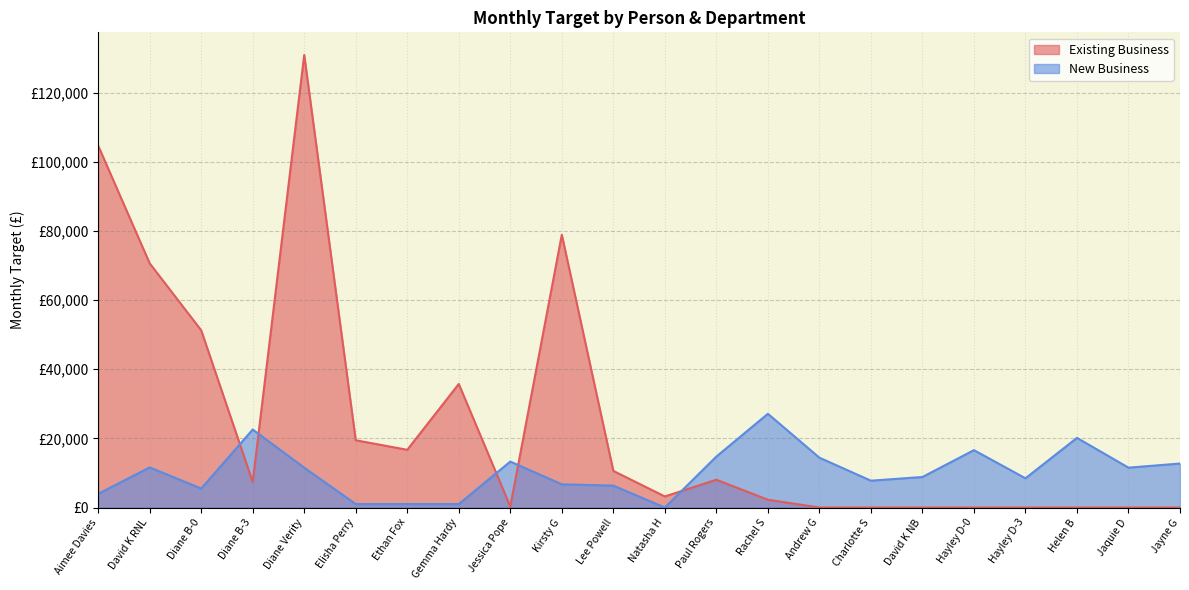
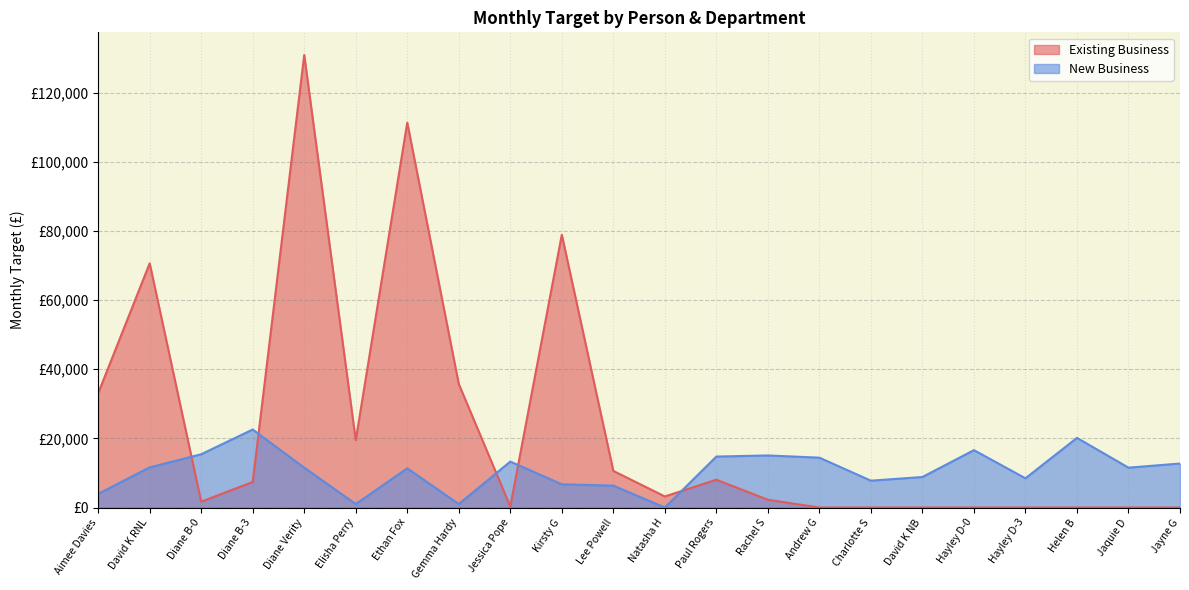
Existing Business, Aimee Davies: £105,000 -> £33,000
Existing Business, Diane B-0: £51,000 -> £2,000
New Business, Diane B-0: £5,000 -> £15,000
Existing Business, Ethan Fox: £17,000 -> £111,000
New Business, Ethan Fox: £1,000 -> £11,000
New Business, Rachel S: £27,000 -> £15,000
